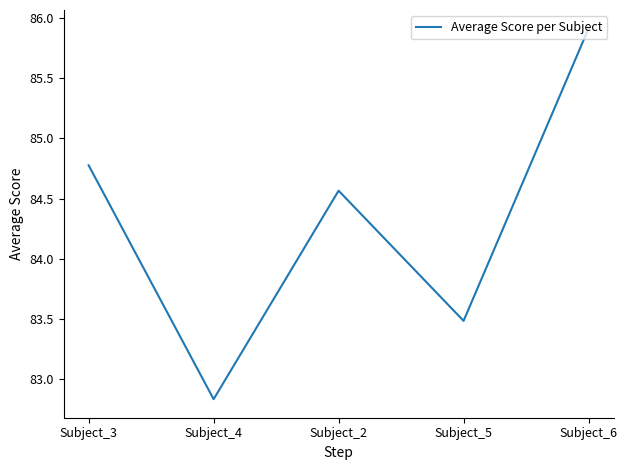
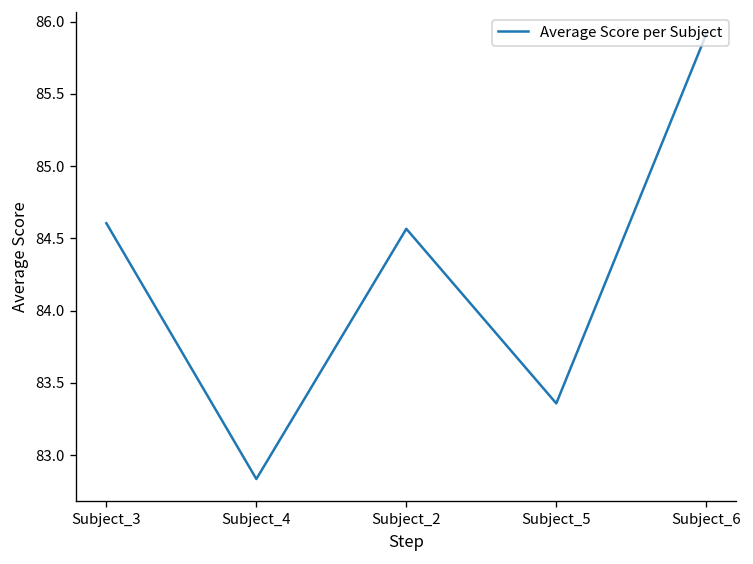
Subject_3: 84.78 -> 84.60
Subject_5: 83.49 -> 83.36
